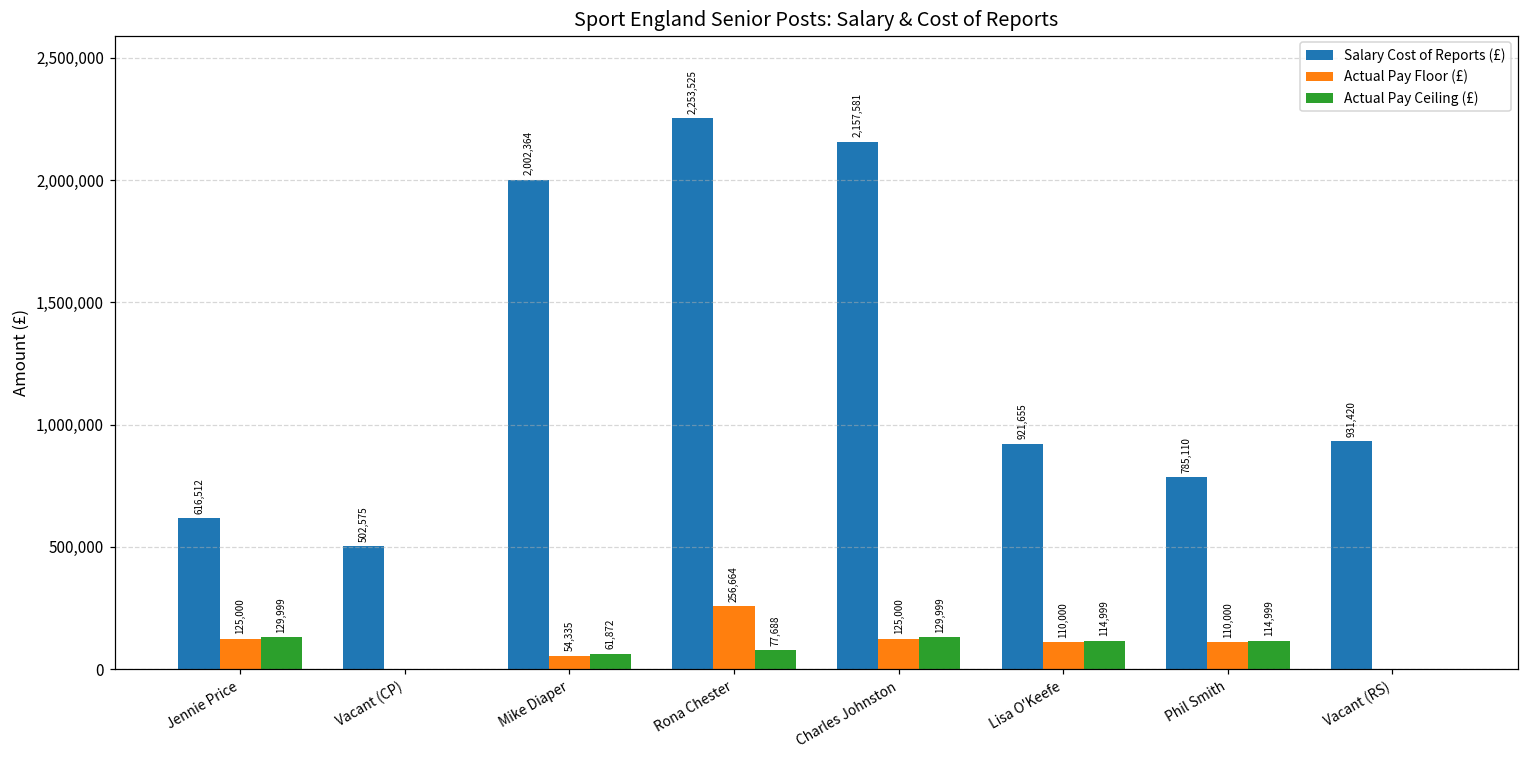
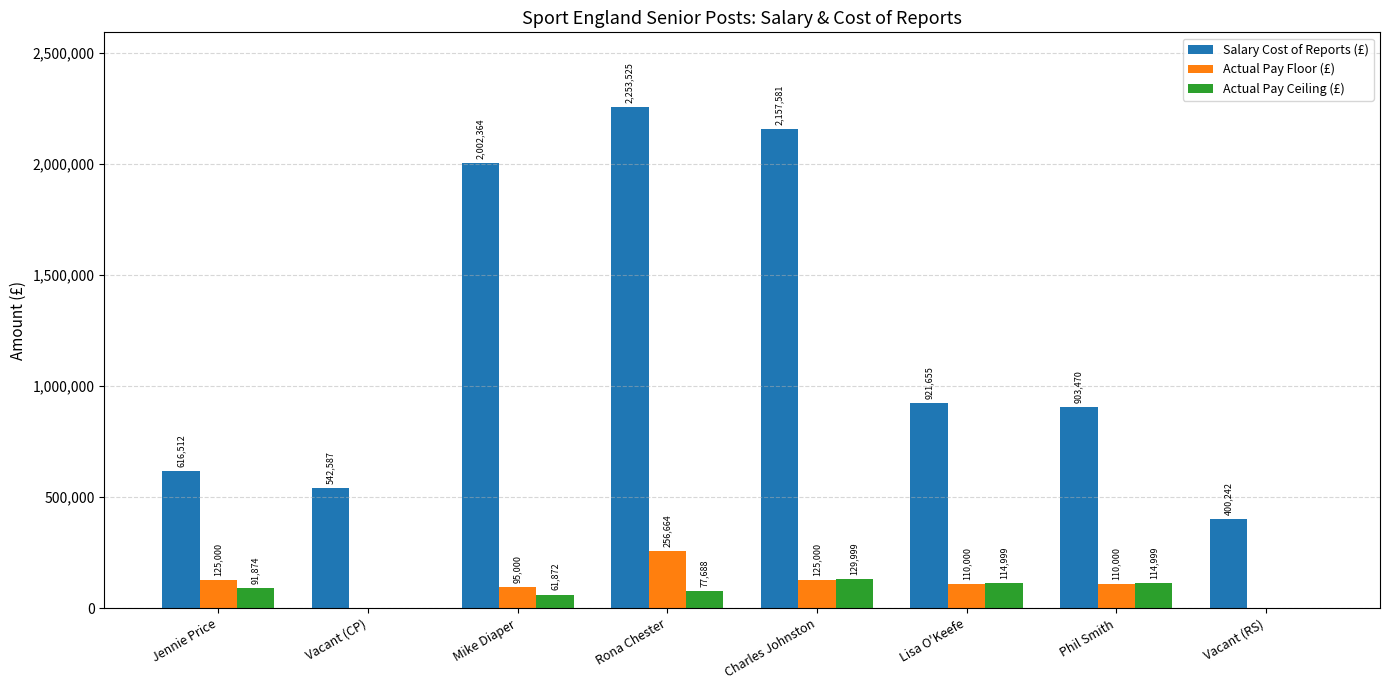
Actual Pay Ceiling (£), Jennie Price: 129,999 -> 91,874
Salary Cost of Reports (£), Vacant (CP): 502,575 -> 542,587
Actual Pay Floor (£), Mike Diaper: 54,335 -> 95,000
Salary Cost of Reports (£), Phil Smith: 785,110 -> 903,470
Salary Cost of Reports (£), Vacant (RS): 931,420 -> 400,242
